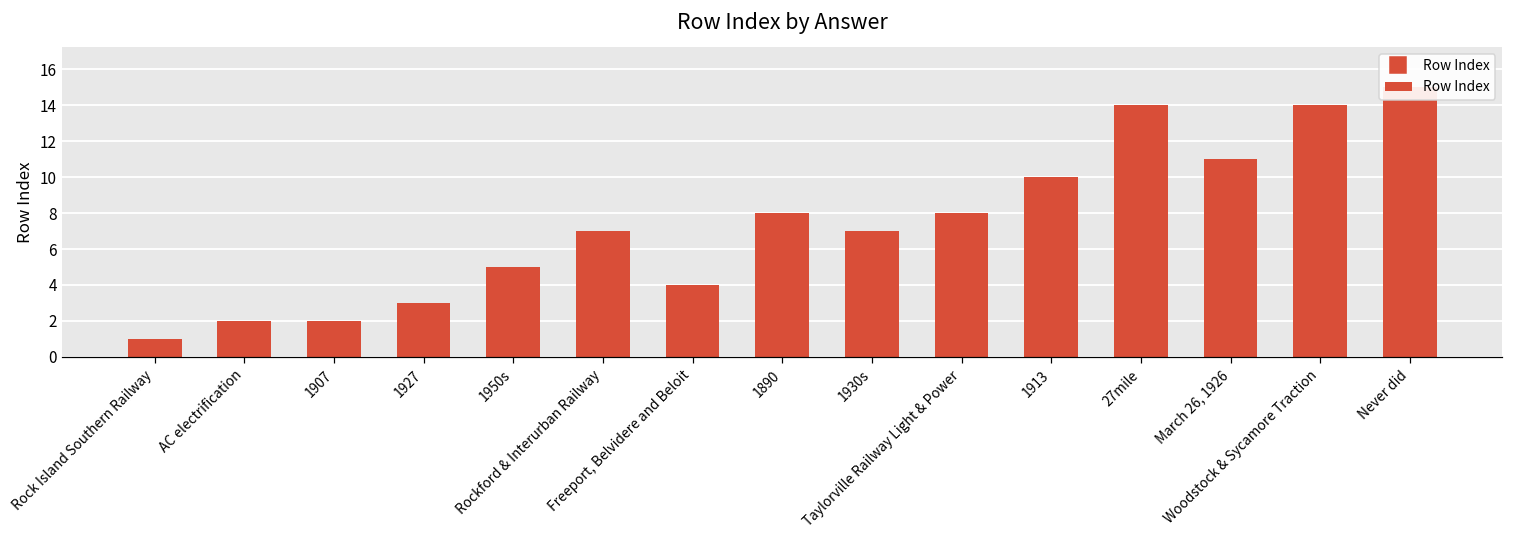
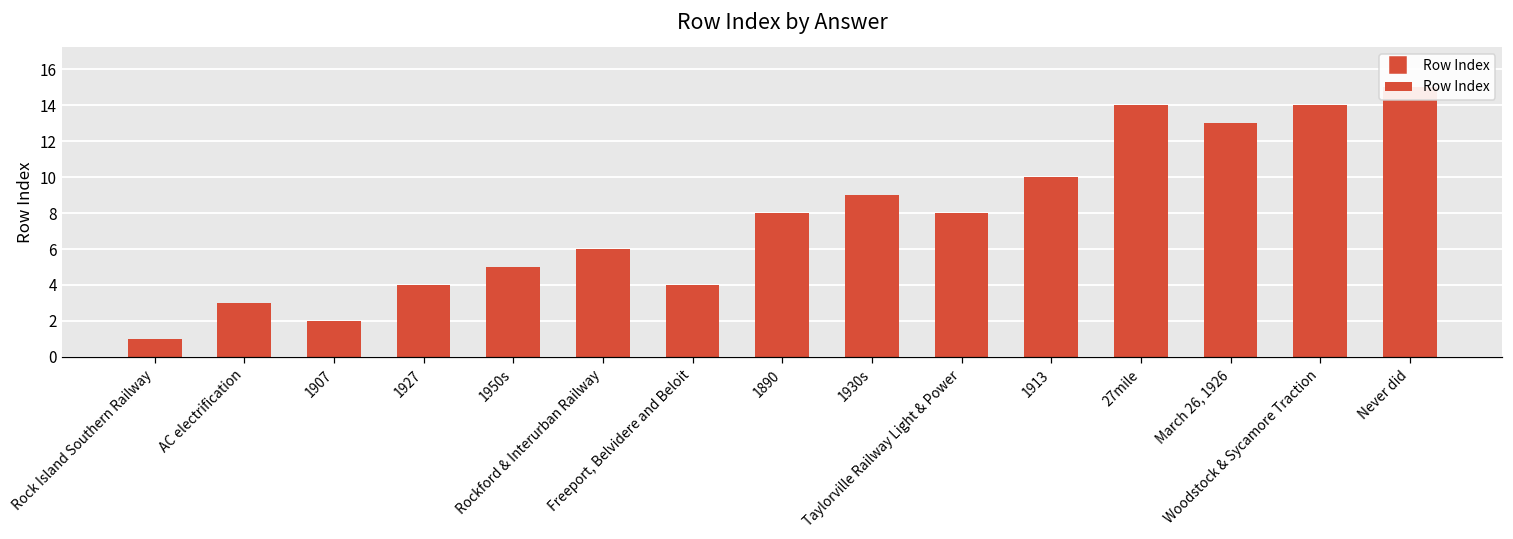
AC electrification: 2 -> 3
1927: 3 -> 4
Rockford & Interurban Railway: 7 -> 6
1930s: 7 -> 9
March 26, 1926: 11 -> 13
